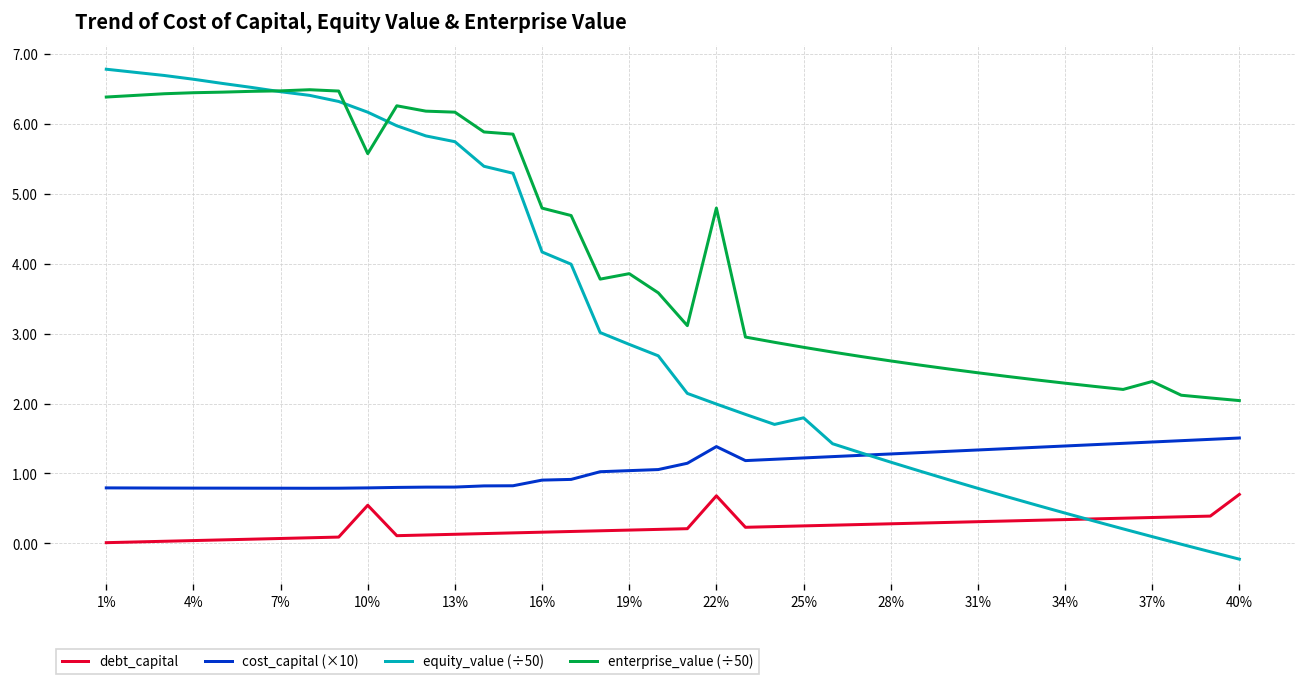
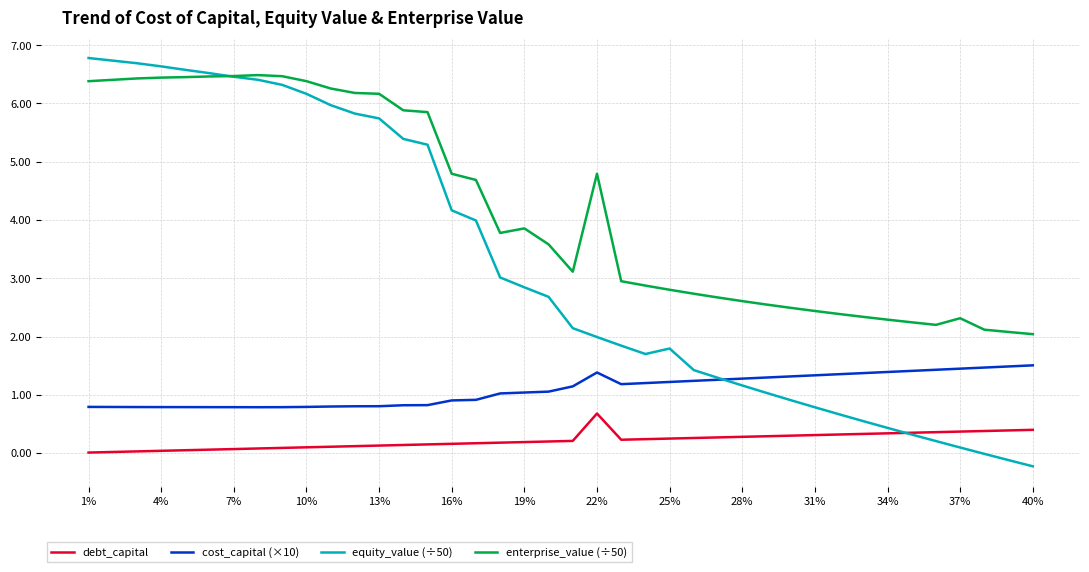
debt_capital, 10%: 0.5 -> 0.1
enterprise_value (÷50), 10%: 5.6 -> 6.4
debt_capital, 40%: 0.7 -> 0.4
